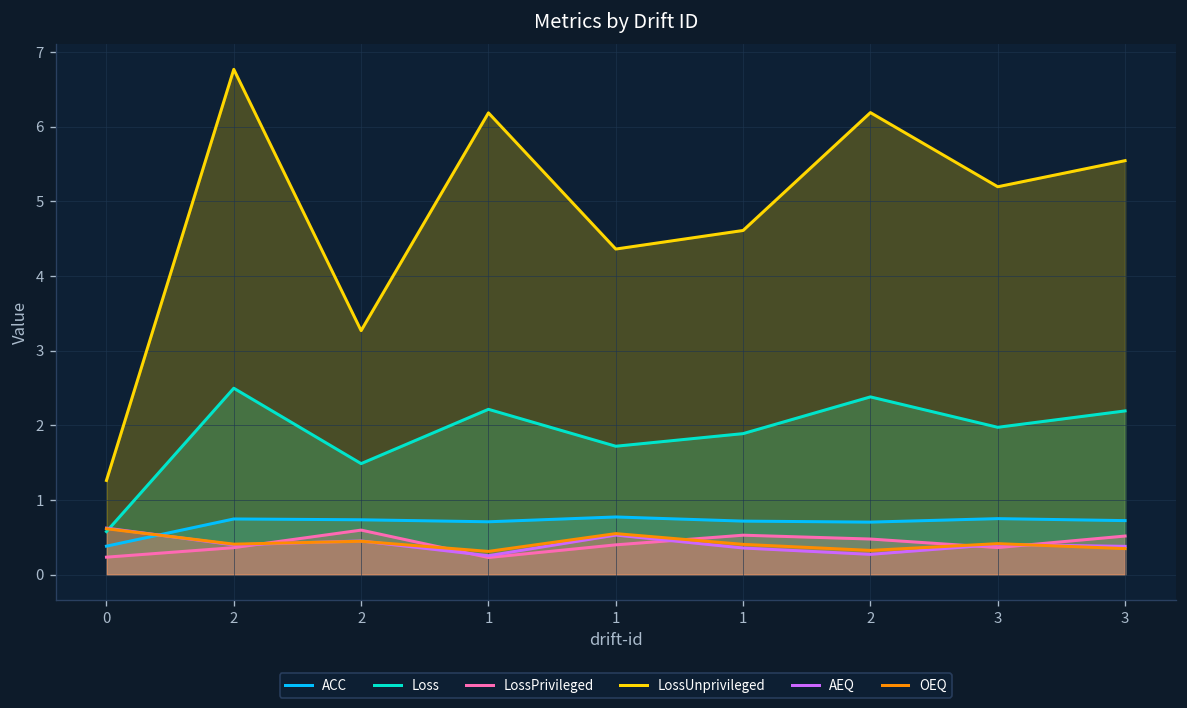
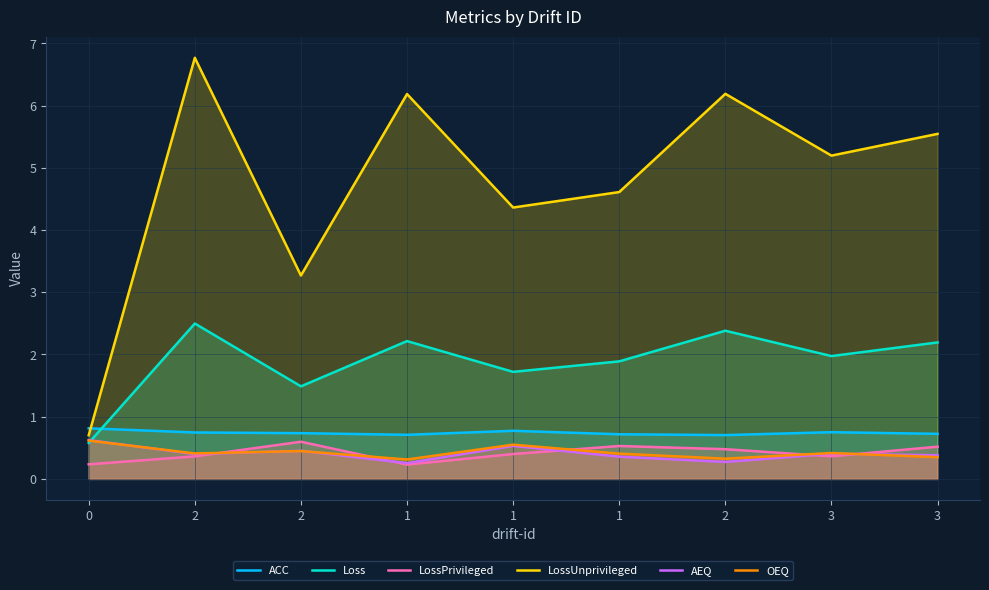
ACC, 0: 0.4 -> 0.8
LossUnprivileged, 0: 1.3 -> 0.7
